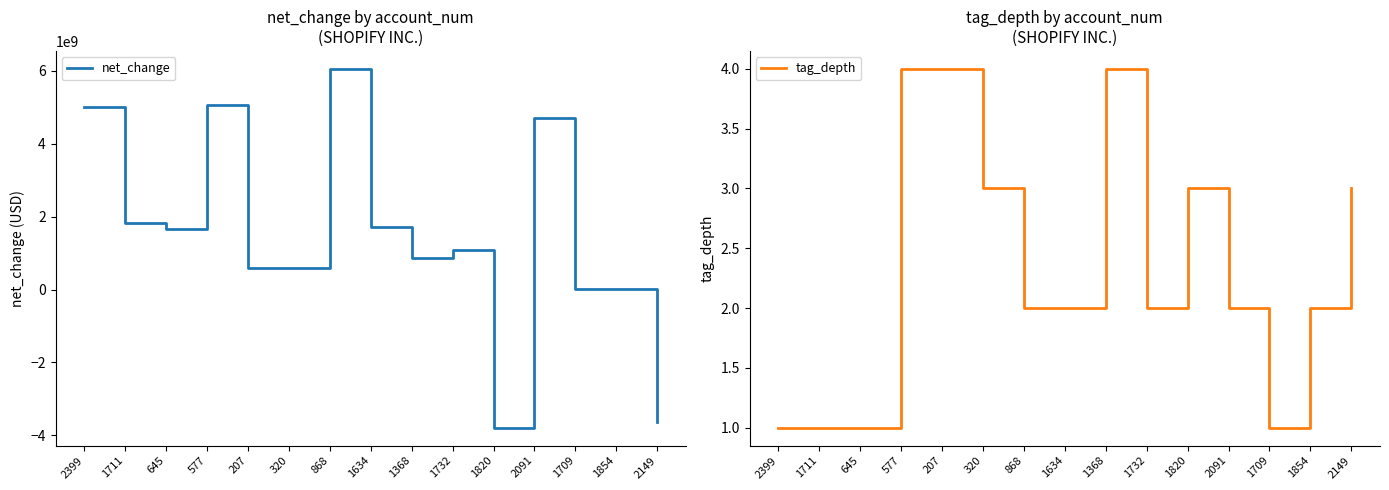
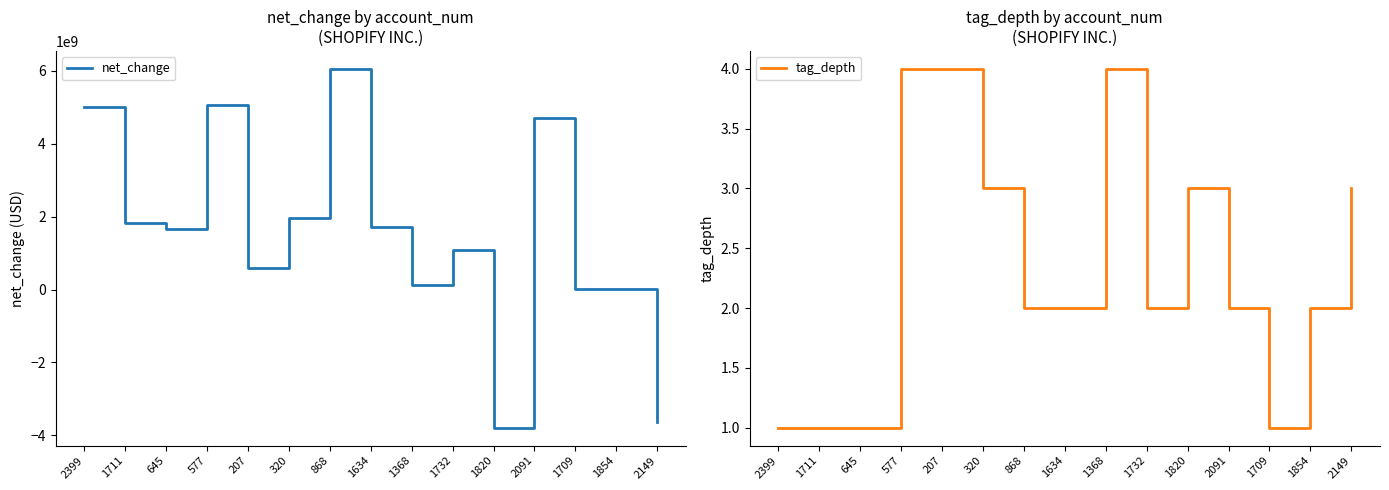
net_change by account_num (SHOPIFY INC.), 320: 600000000 -> 2000000000
net_change by account_num (SHOPIFY INC.), 1368: 900000000 -> 100000000
